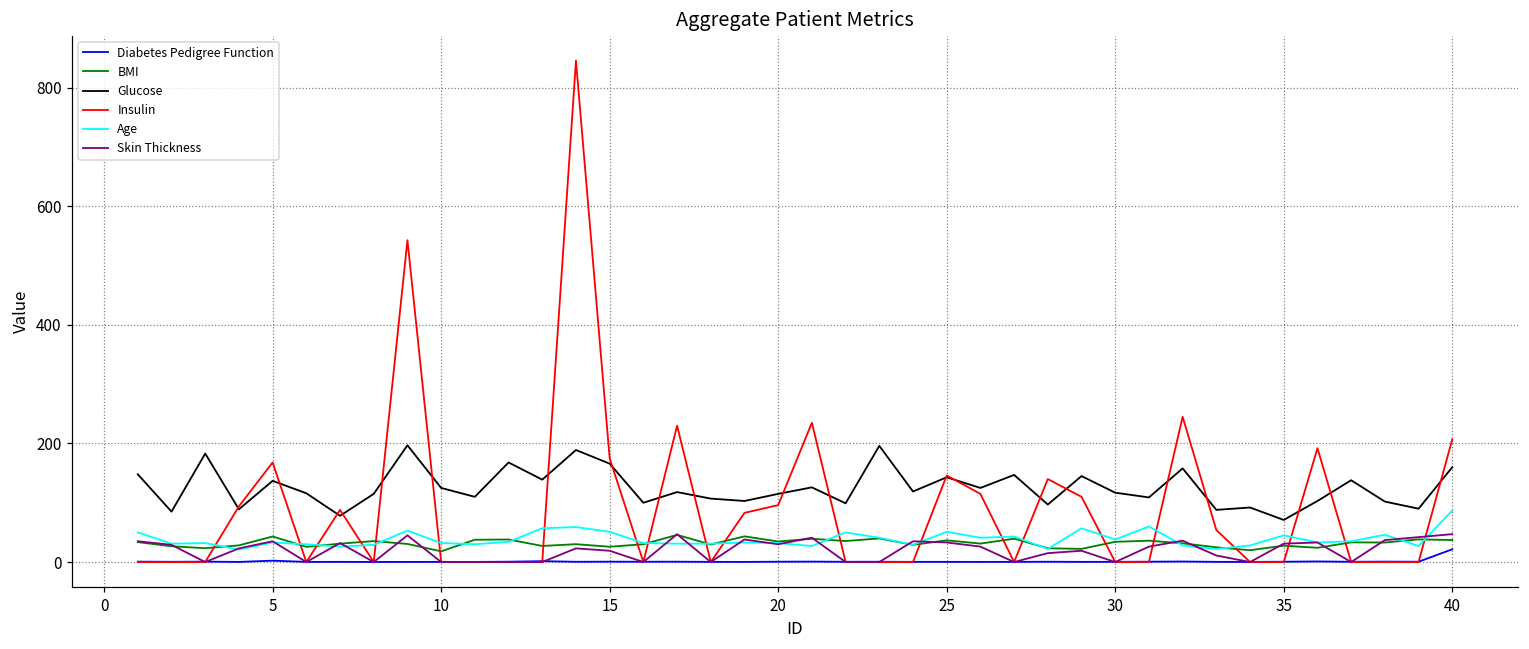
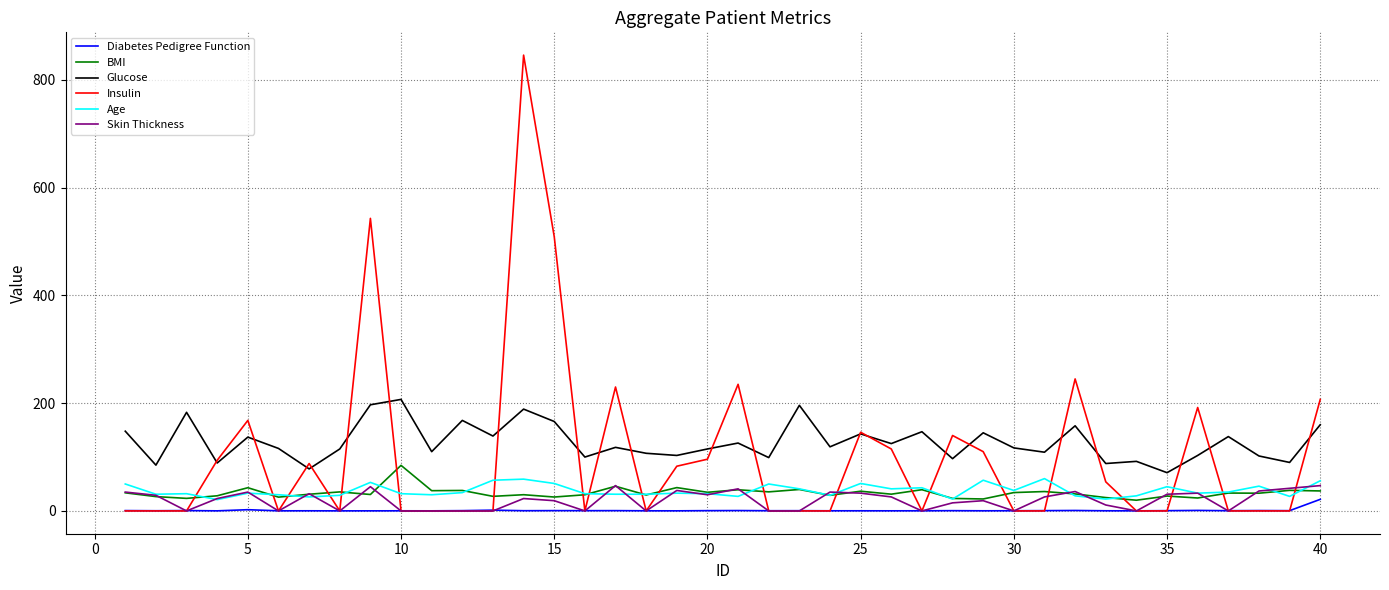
BMI, 10: 20 -> 80
Glucose, 10: 130 -> 210
Insulin, 15: 180 -> 510
Age, 40: 90 -> 60
